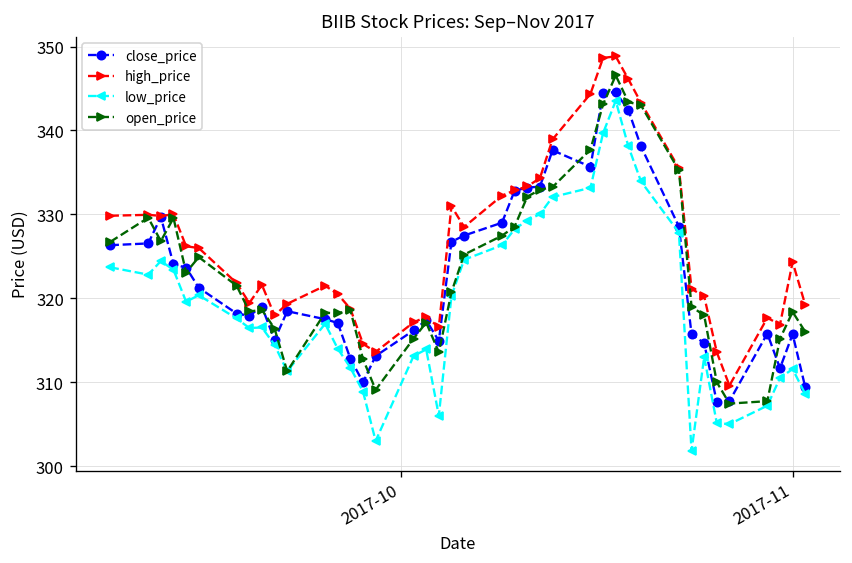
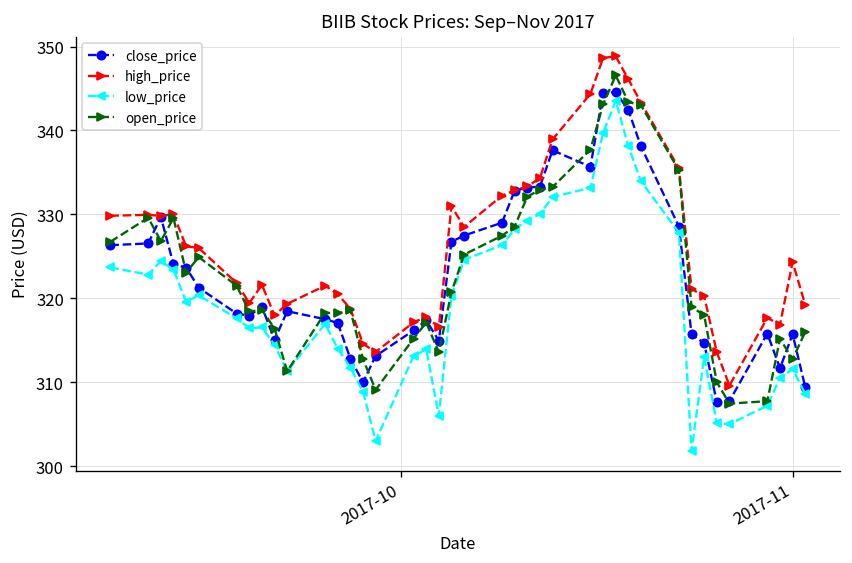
open_price, 2017-11: 318 -> 313
